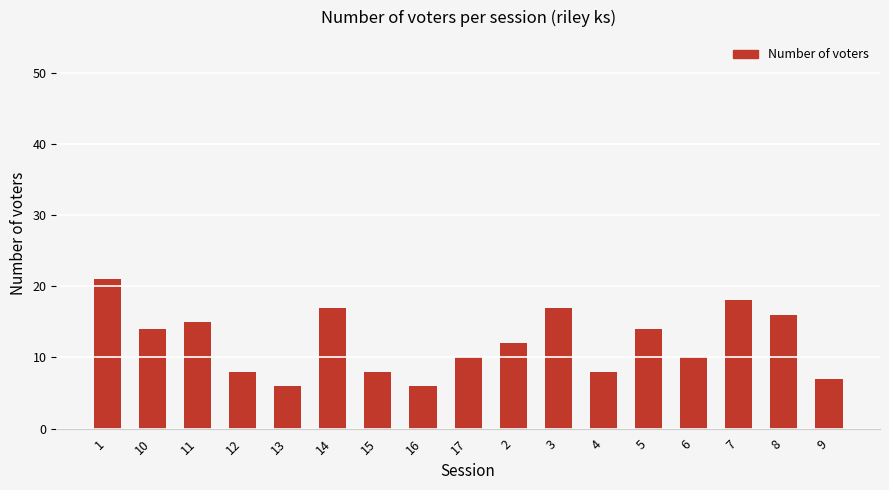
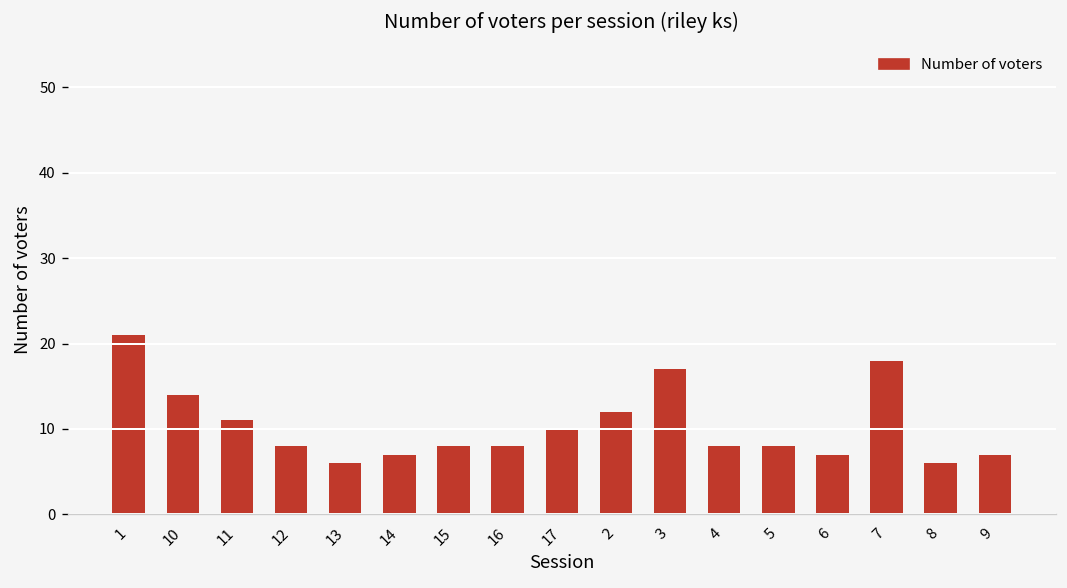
11: 15 -> 11
14: 17 -> 7
16: 6 -> 8
5: 14 -> 8
6: 10 -> 7
8: 16 -> 6
